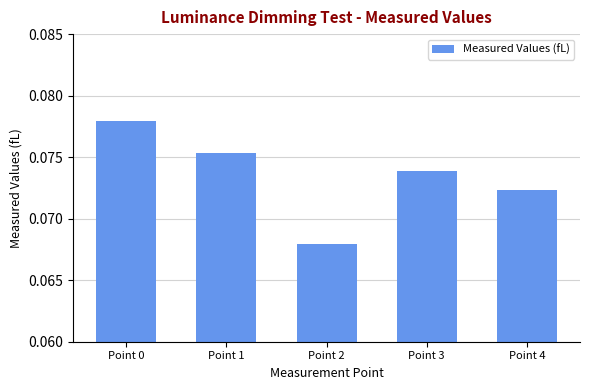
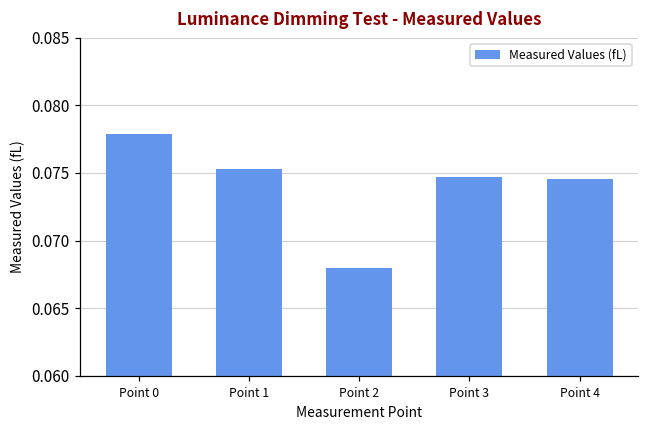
Point 3: 0.0738 -> 0.0747
Point 4: 0.0723 -> 0.0745
